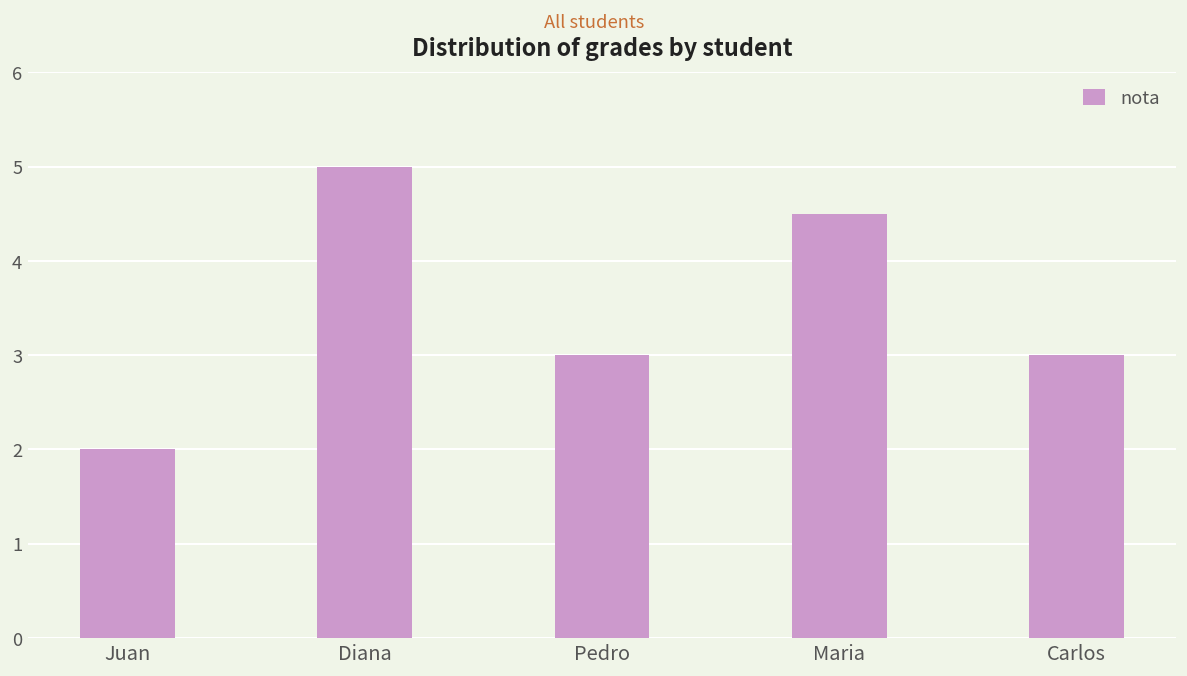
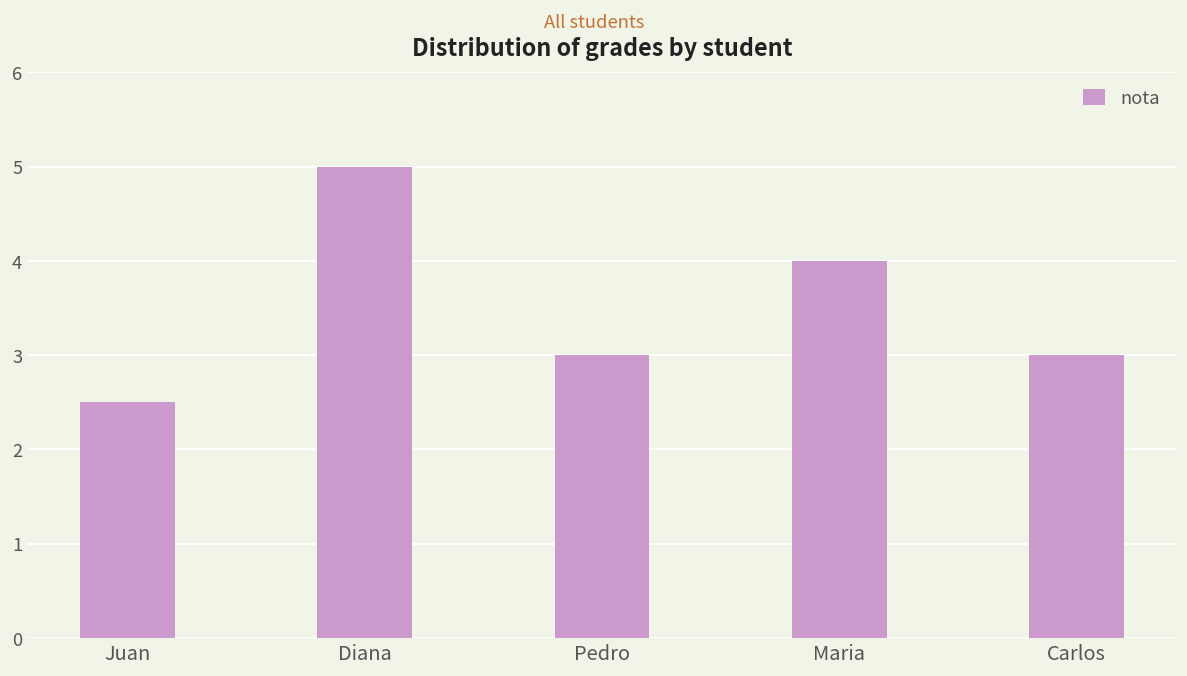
Juan: 2.0 -> 2.5
Maria: 4.5 -> 4.0
